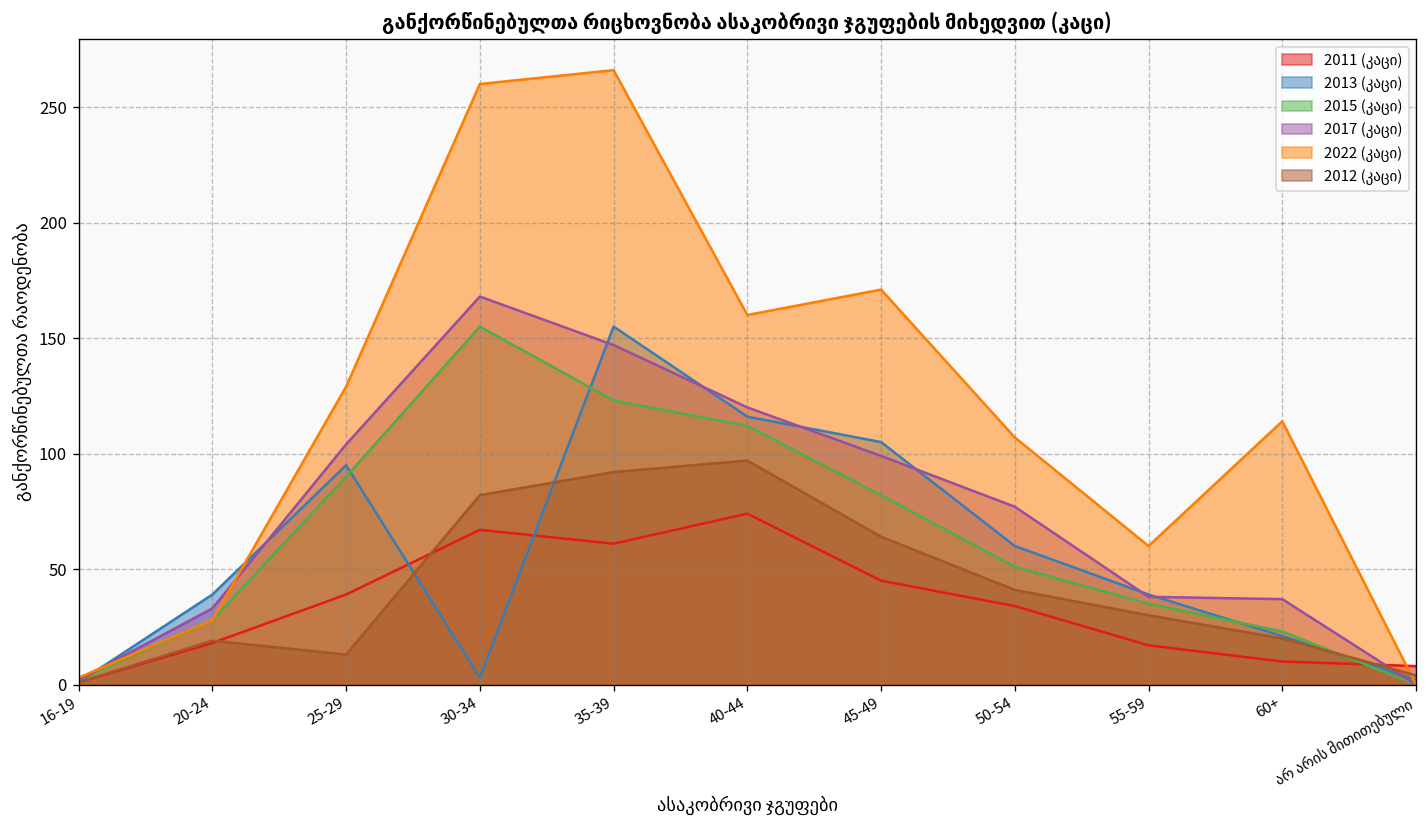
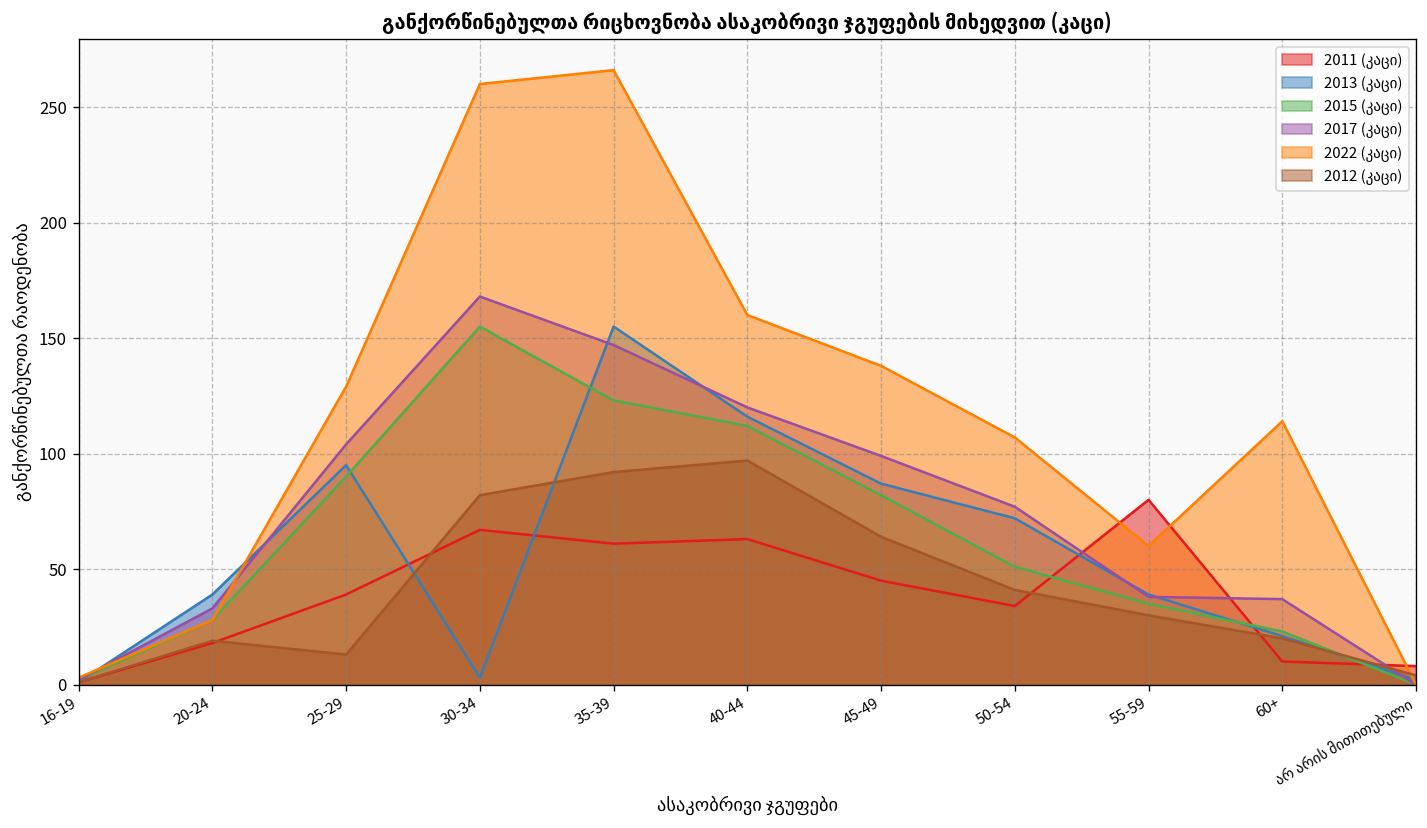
2011 (კაცი), 40-44: 74 -> 63
2013 (კაცი), 45-49: 105 -> 87
2022 (კაცი), 45-49: 171 -> 138
2013 (კაცი), 50-54: 60 -> 72
2011 (კაცი), 55-59: 17 -> 80
